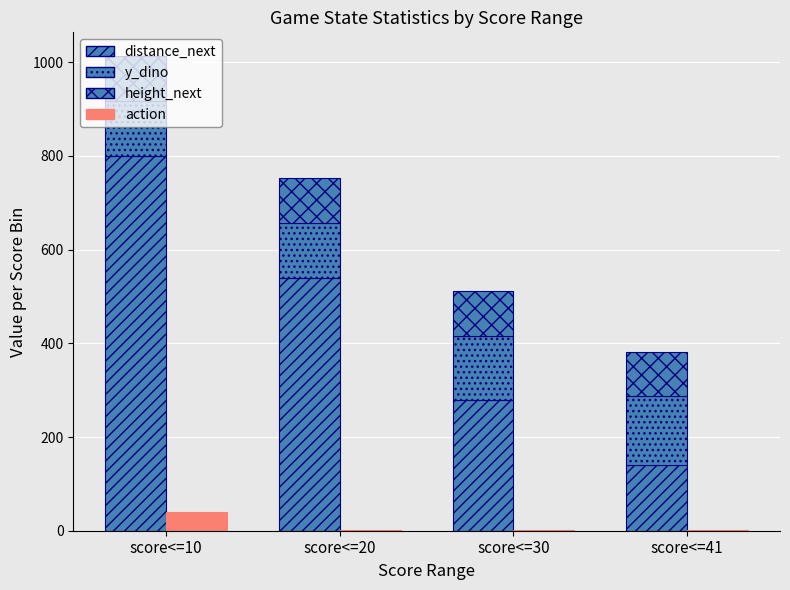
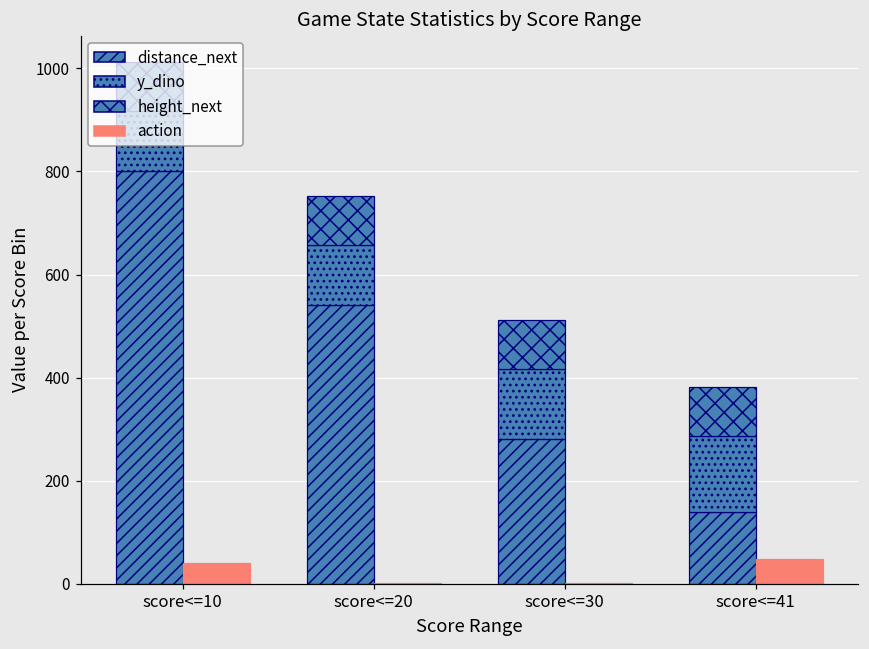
action, score<=41: 0 -> 50
